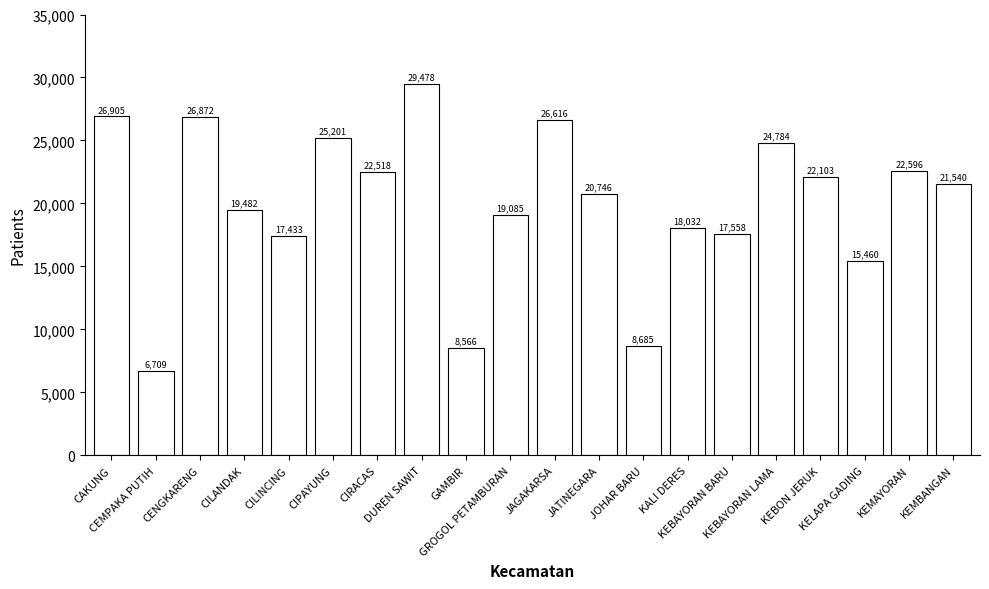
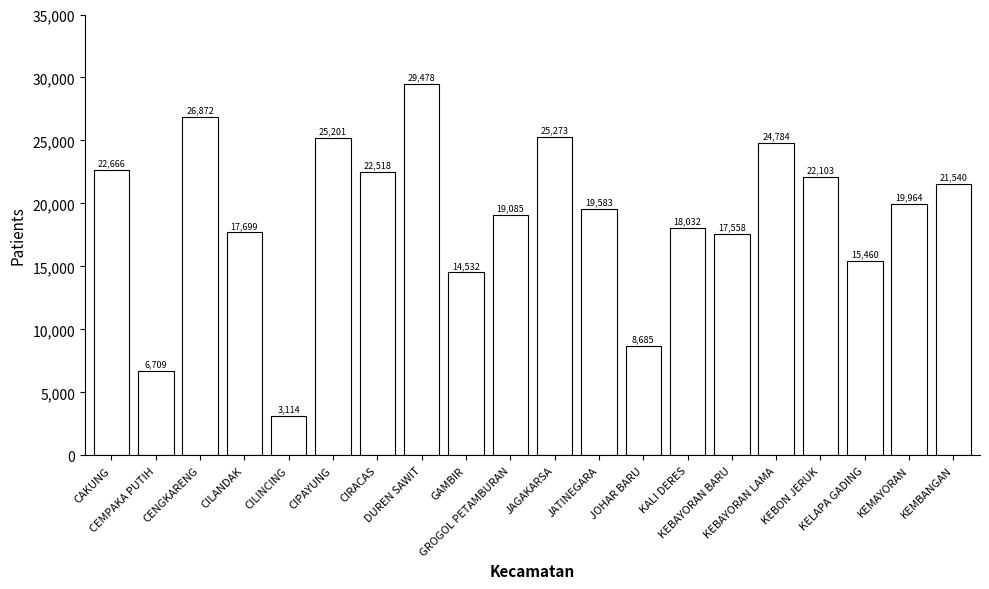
CAKUNG: 26,905 -> 22,666
CILANDAK: 19,482 -> 17,699
CILINCING: 17,433 -> 3,114
GAMBIR: 8,566 -> 14,532
JAGAKARSA: 26,616 -> 25,273
JATINEGARA: 20,746 -> 19,583
KEMAYORAN: 22,596 -> 19,964
